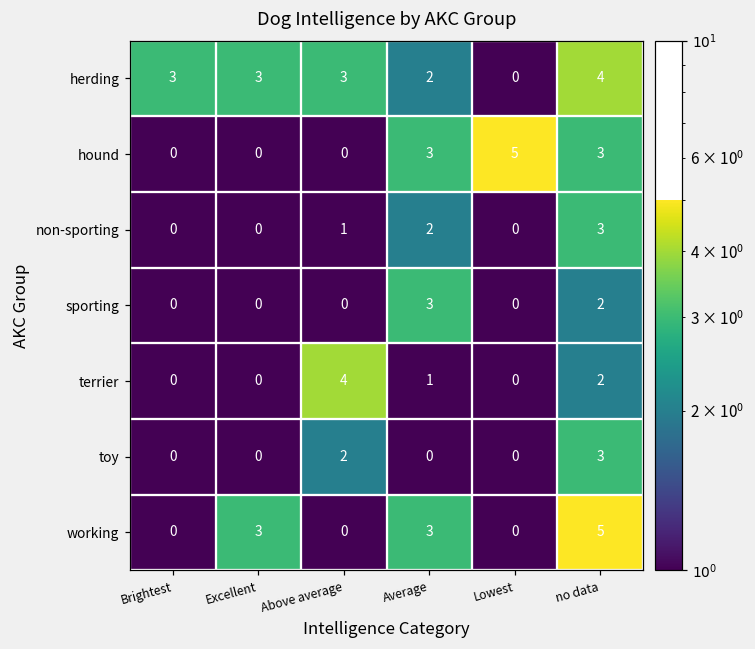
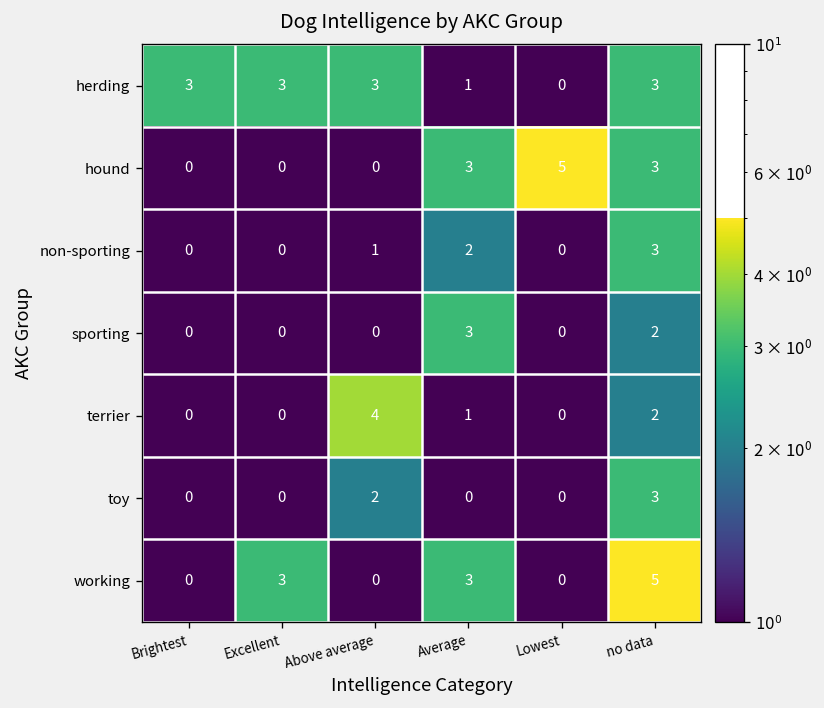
herding, Average: 2 -> 1
herding, no data: 4 -> 3
